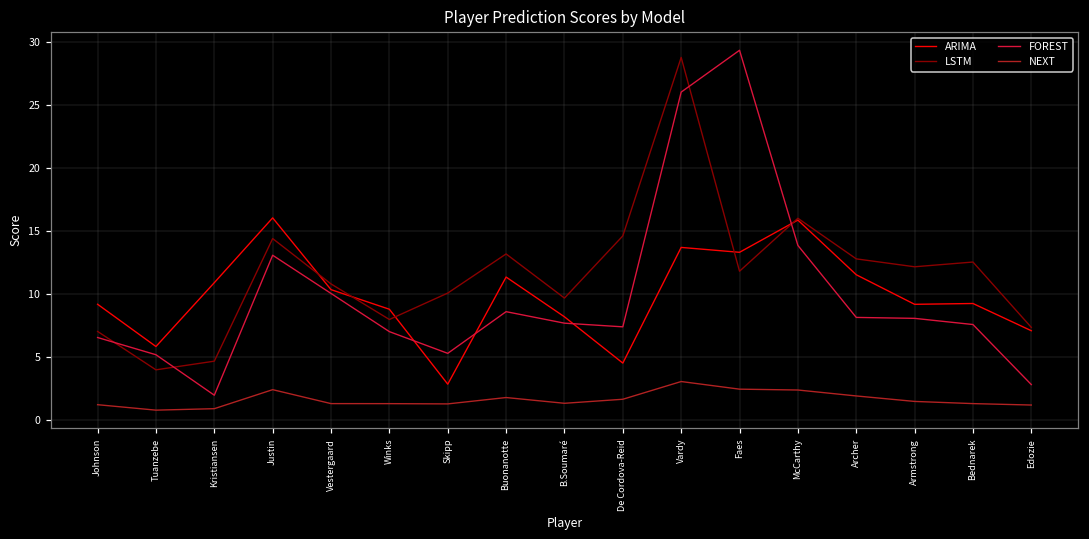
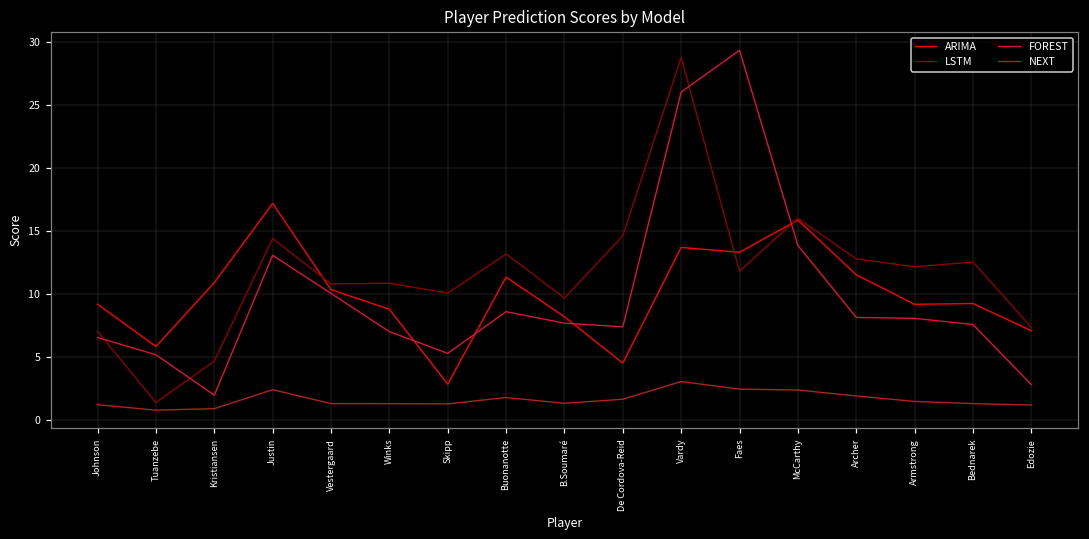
LSTM, Tuanzebe: 3.9 -> 1.4
ARIMA, Justin: 16.0 -> 17.2
LSTM, Winks: 7.9 -> 10.8
